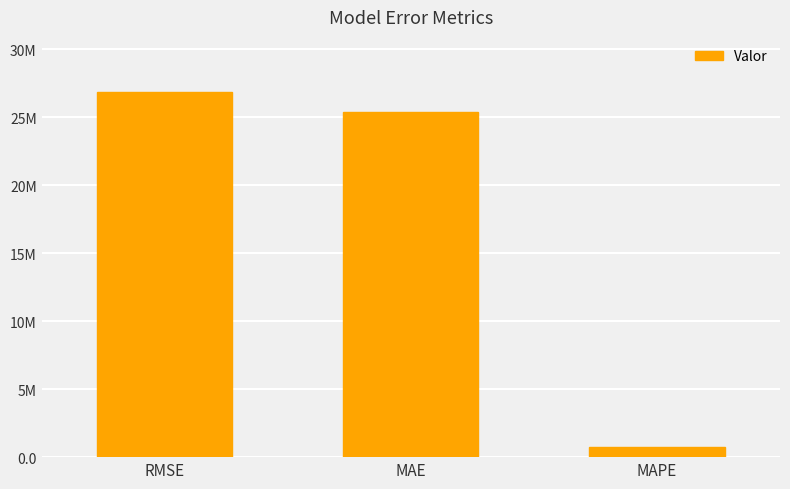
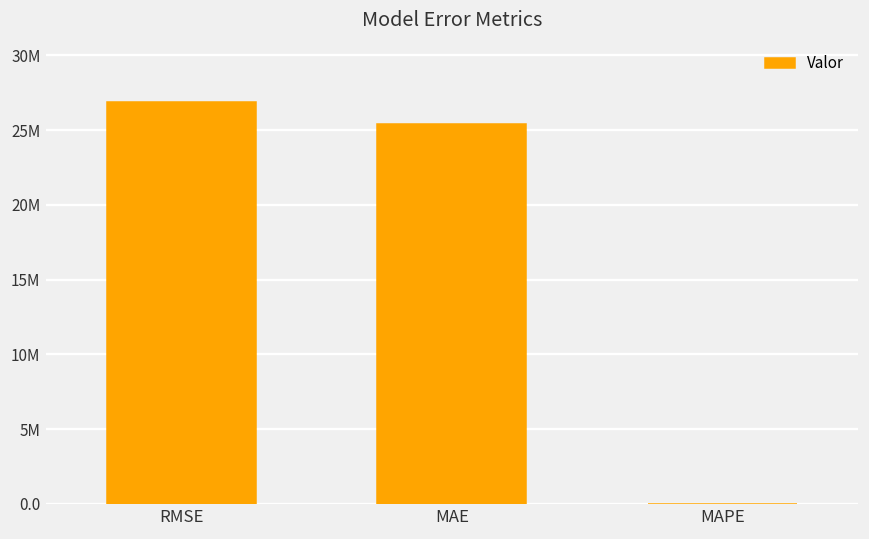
MAPE: 700000 -> 0
